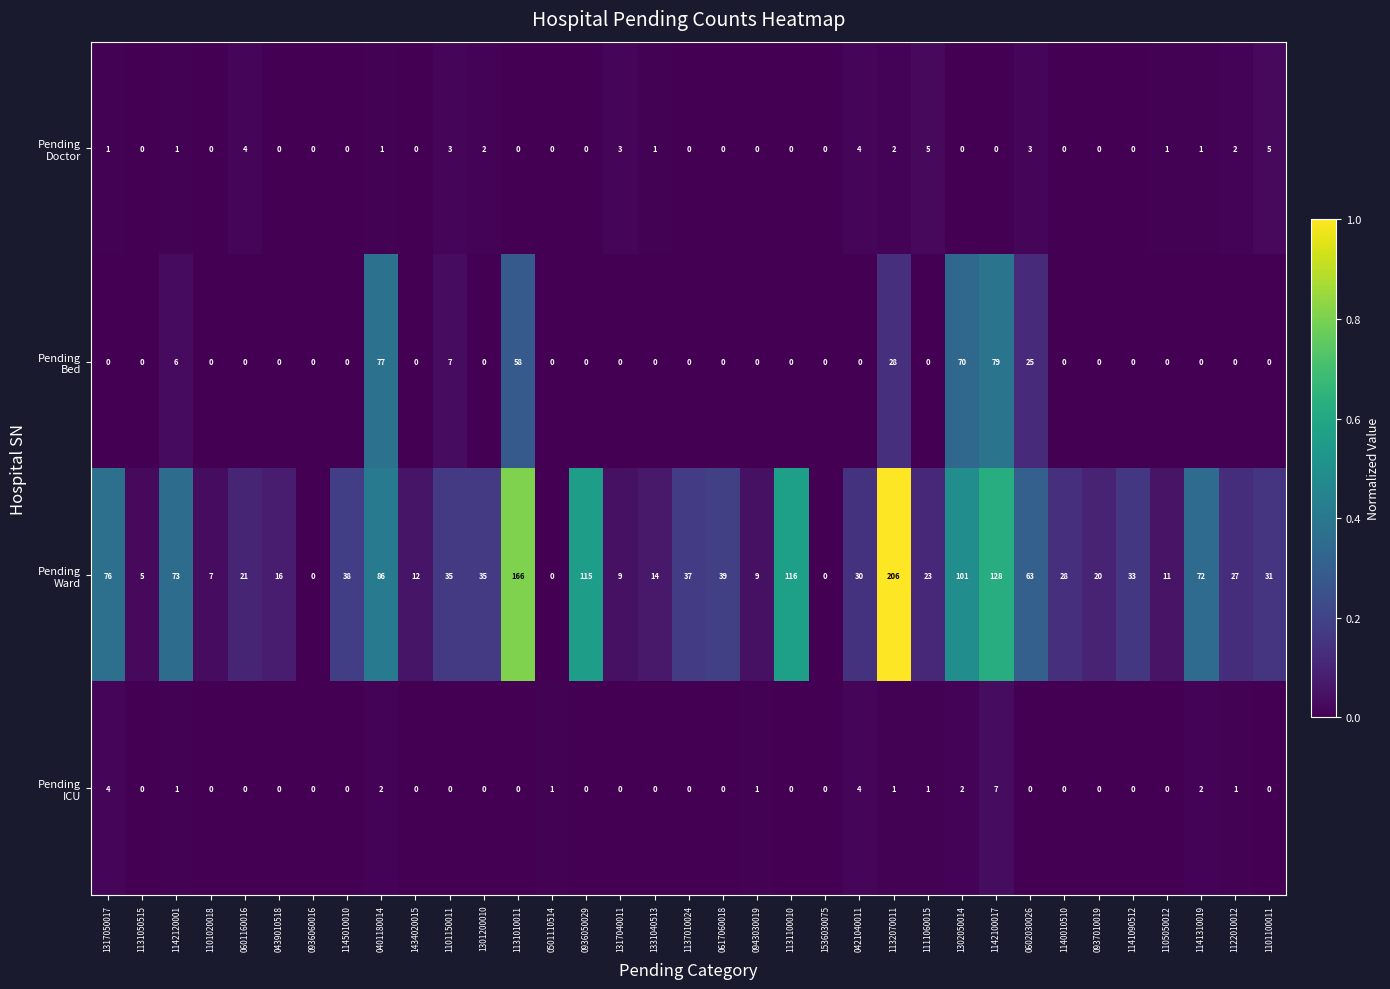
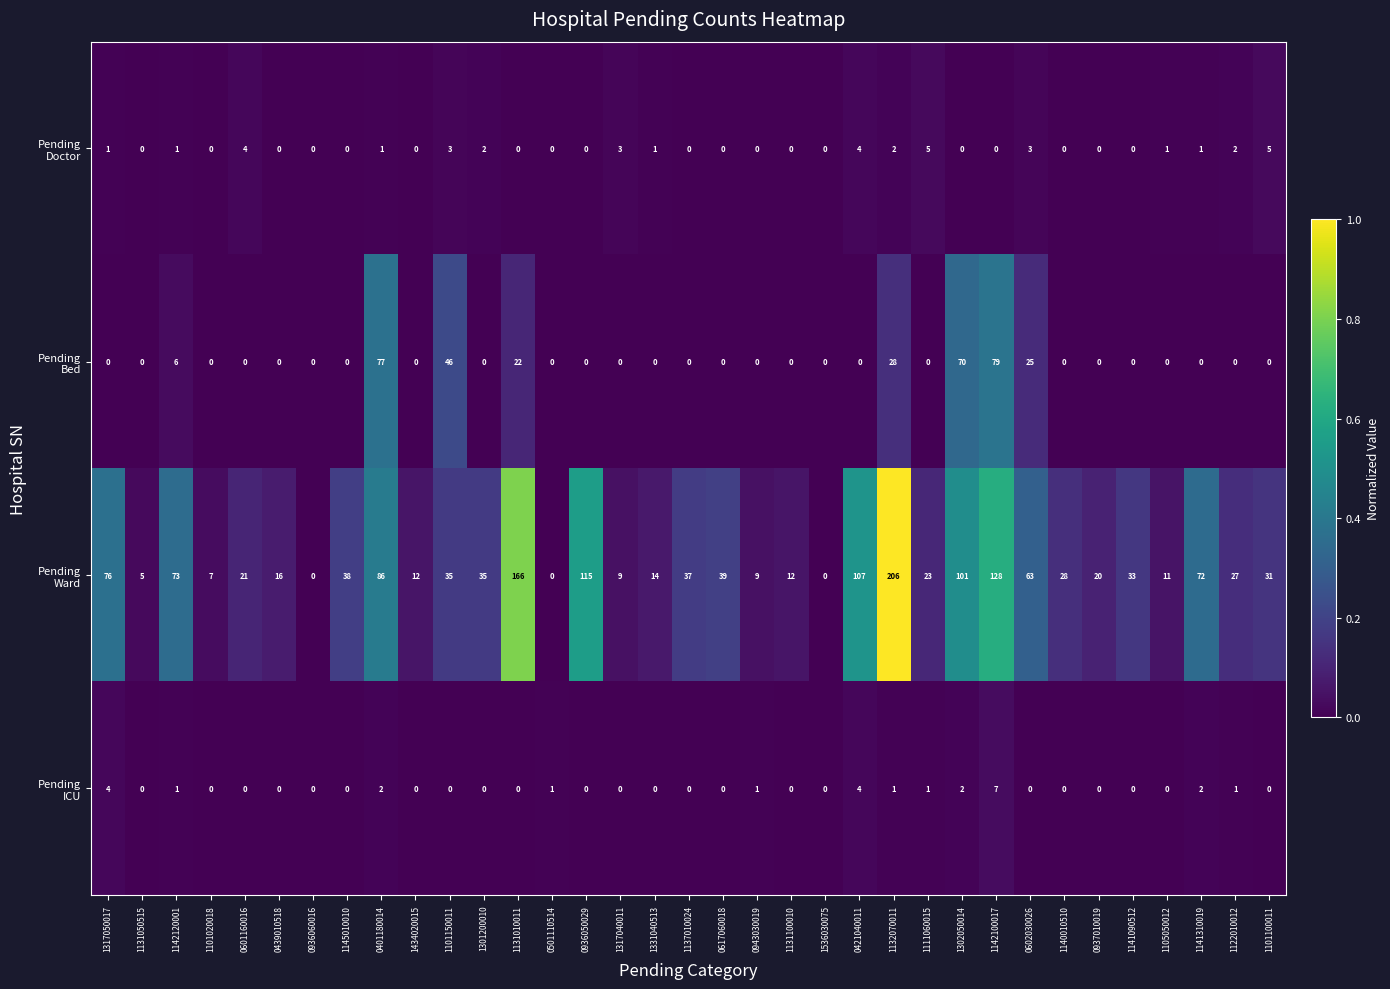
Pending Bed, 1101150011: 7 -> 46
Pending Bed, 1131010011: 58 -> 22
Pending Ward, 1131100010: 116 -> 12
Pending Ward, 0421040011: 30 -> 107
